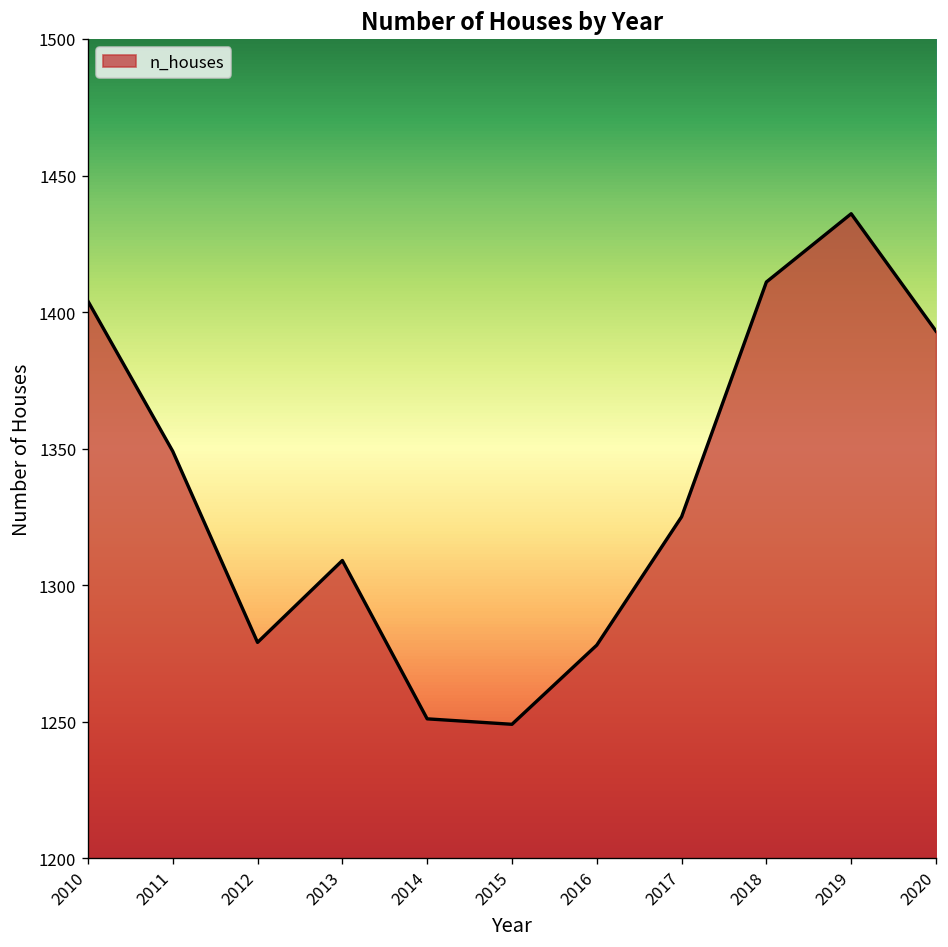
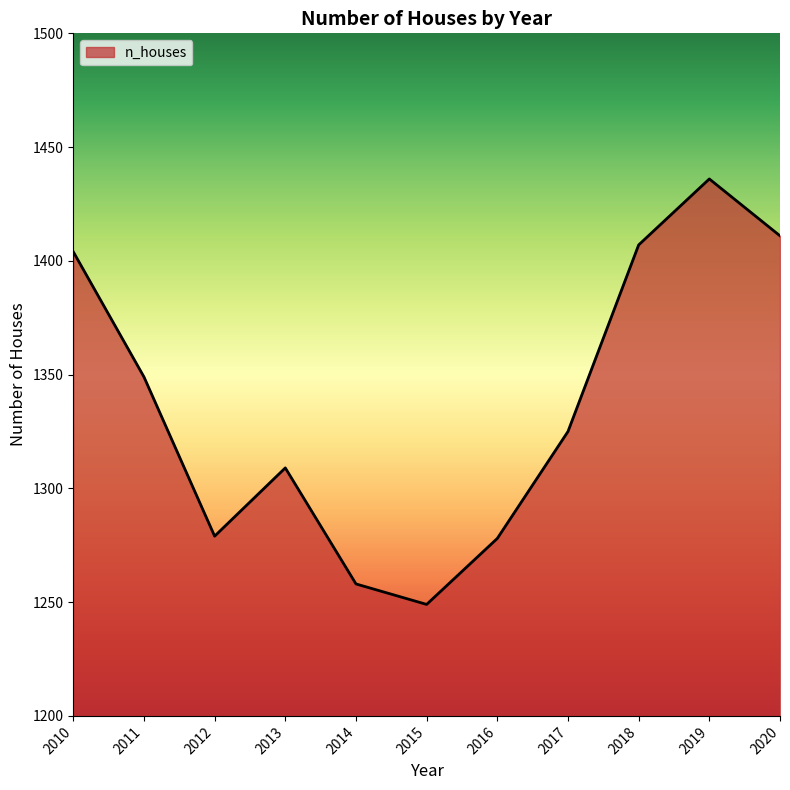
2014: 1251 -> 1258
2018: 1411 -> 1407
2020: 1393 -> 1411
